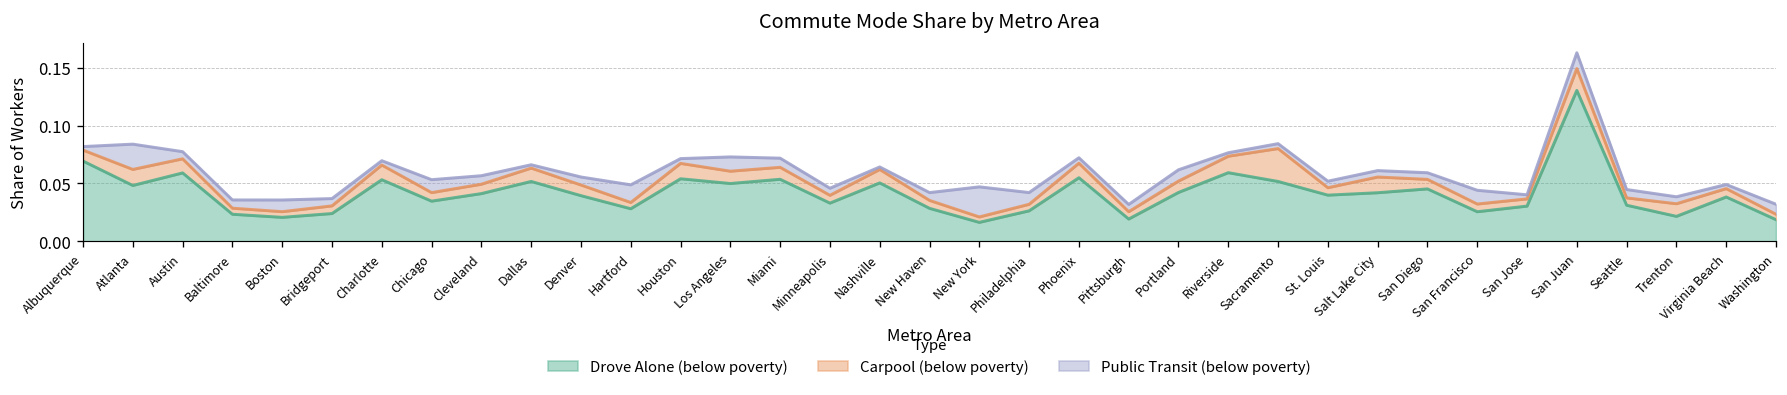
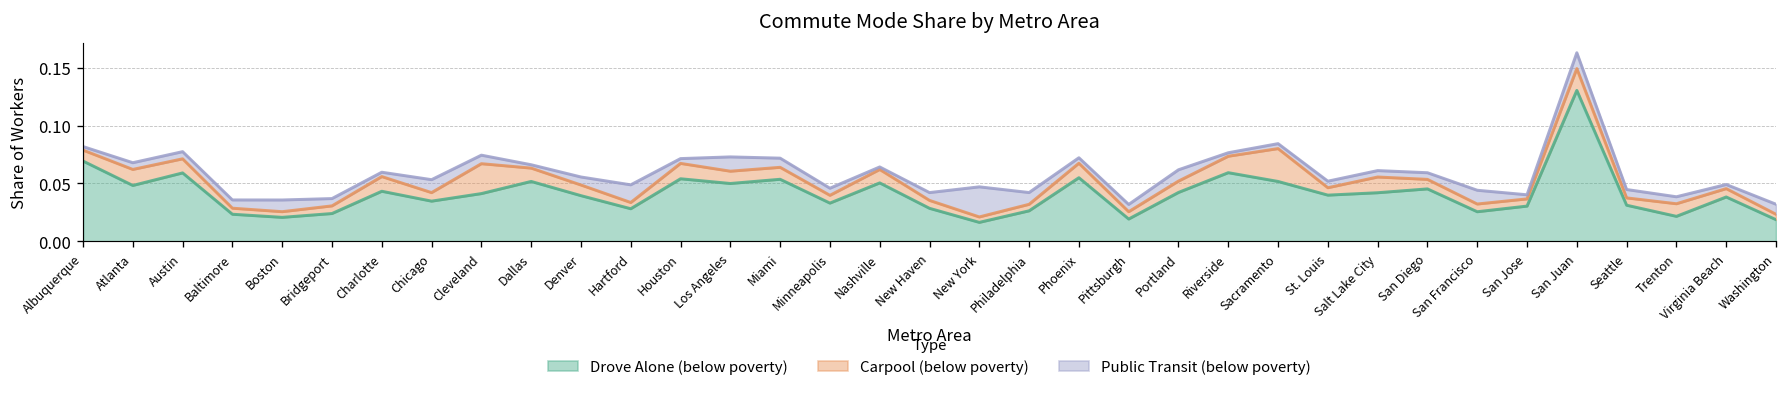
Public Transit (below poverty), Atlanta: 0.02 -> 0.01
Drove Alone (below poverty), Charlotte: 0.05 -> 0.04
Carpool (below poverty), Cleveland: 0.01 -> 0.03
